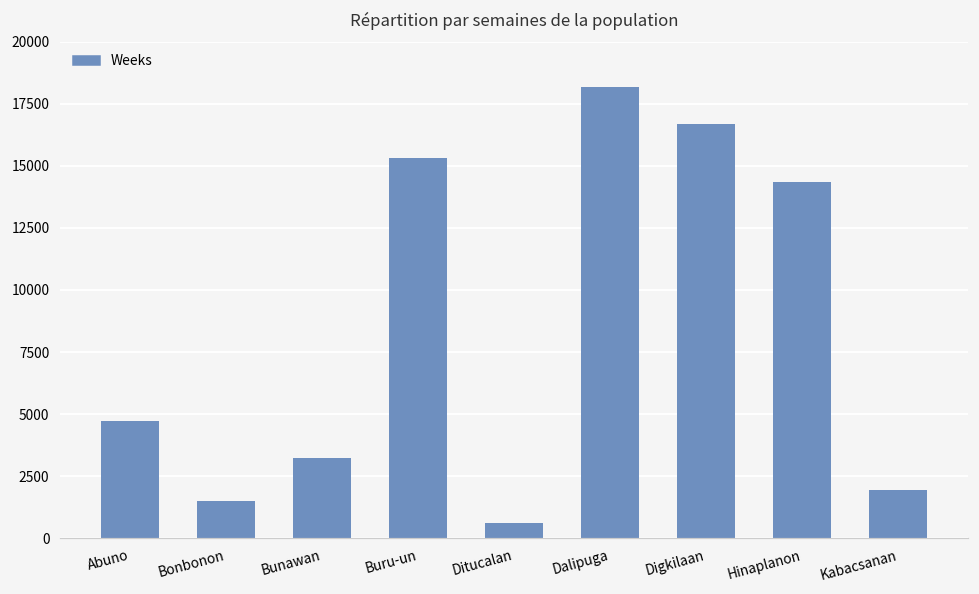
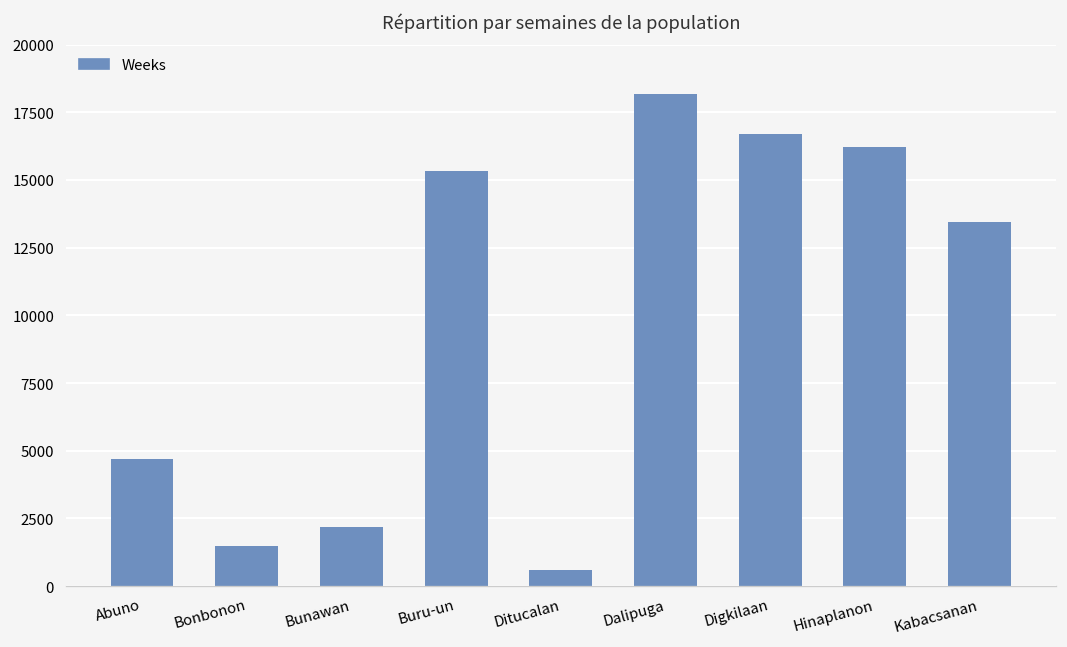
Bunawan: 3200 -> 2200
Hinaplanon: 14300 -> 16200
Kabacsanan: 1900 -> 13500
